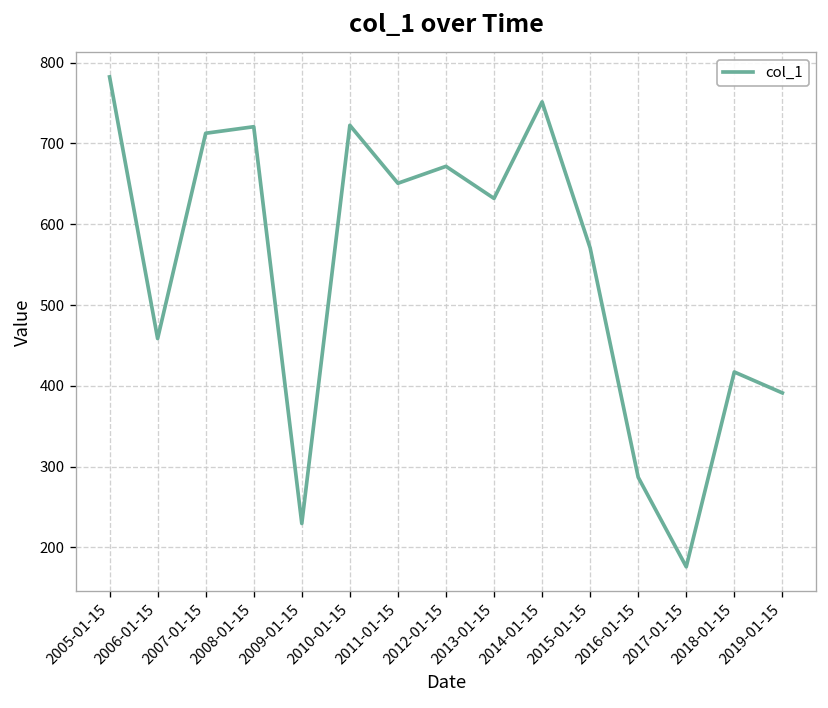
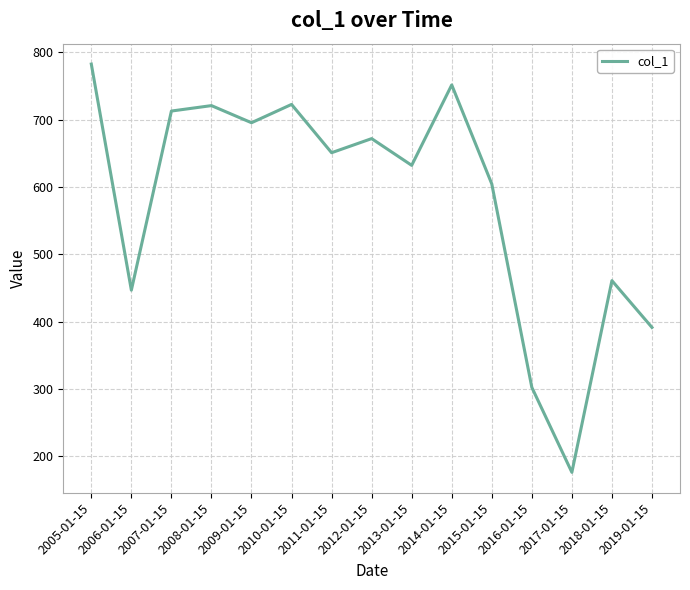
2006-01-15: 460 -> 450
2009-01-15: 230 -> 700
2015-01-15: 570 -> 600
2016-01-15: 290 -> 300
2018-01-15: 420 -> 460
